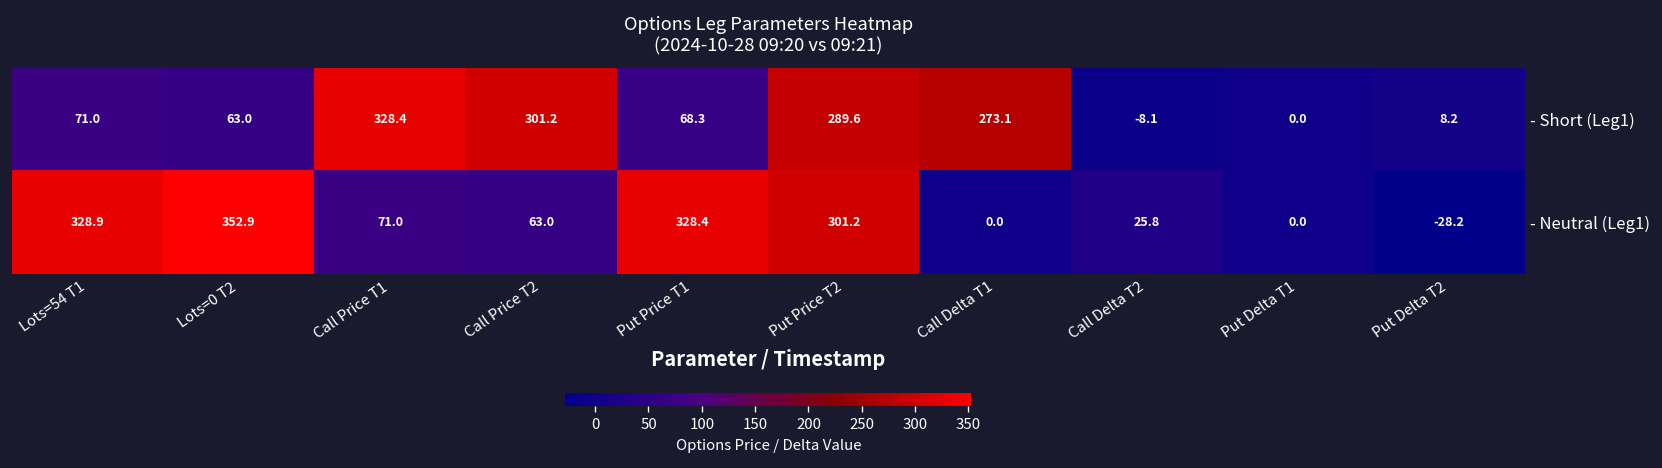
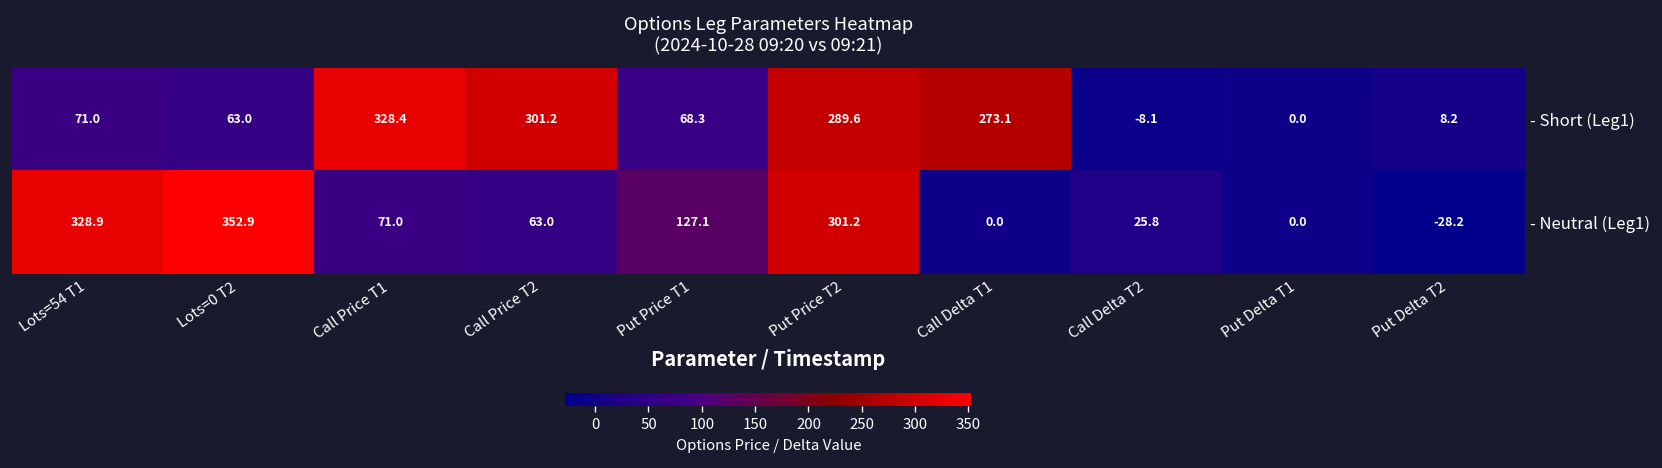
- Neutral (Leg1), Put Price T1: 328.4 -> 127.1
